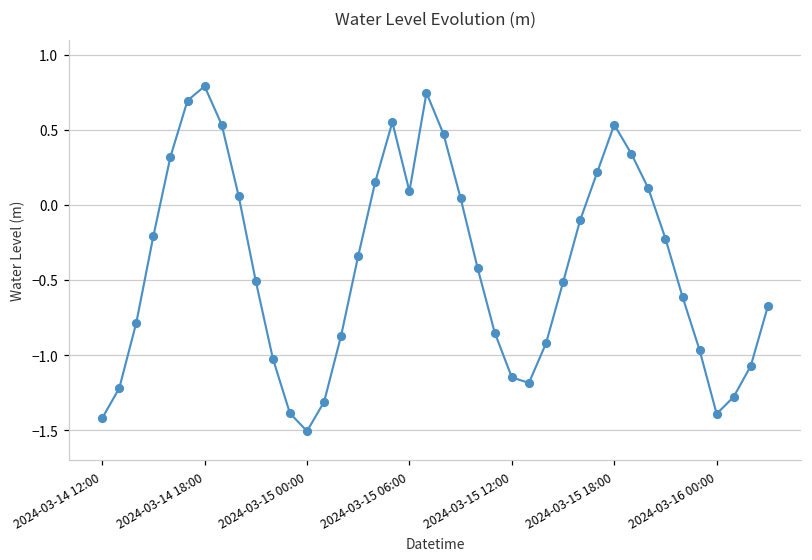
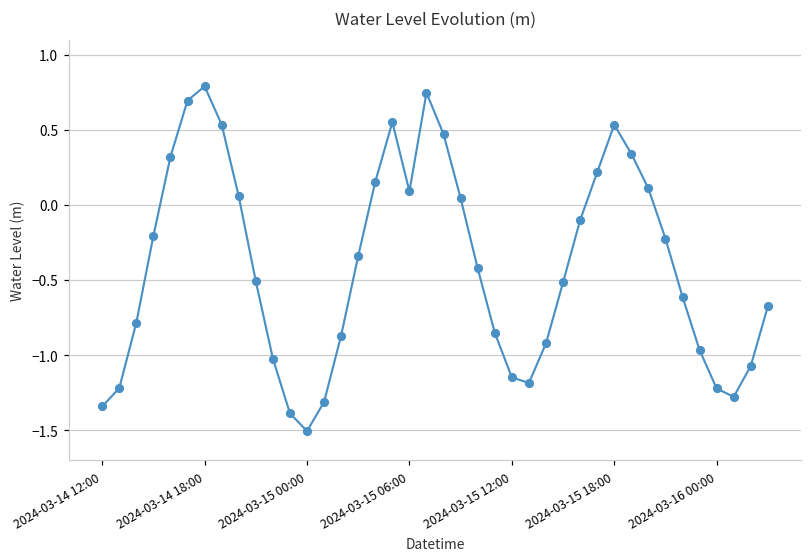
2024-03-14 12:00: -1.42 -> -1.34
2024-03-16 00:00: -1.39 -> -1.22
